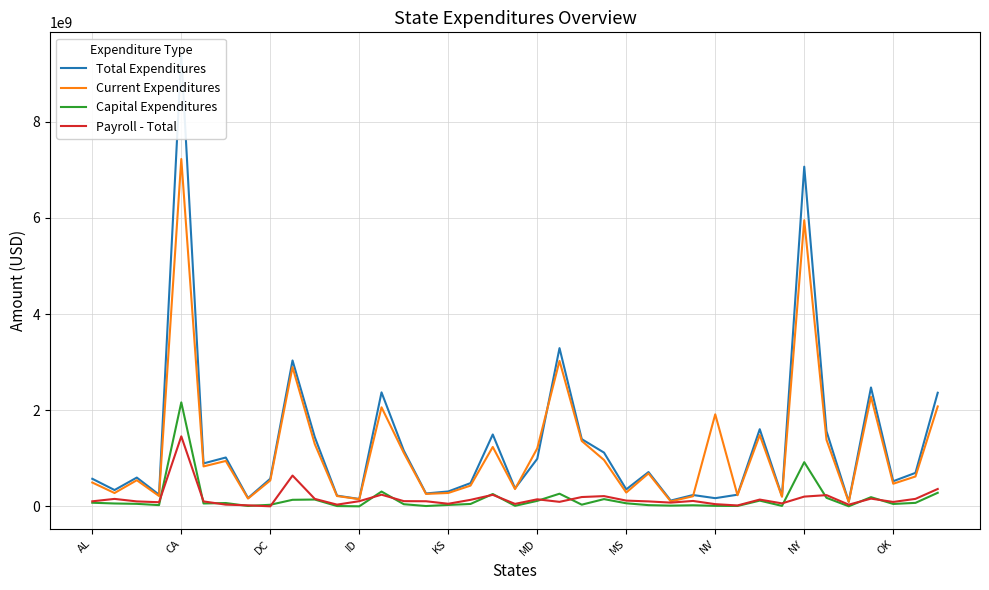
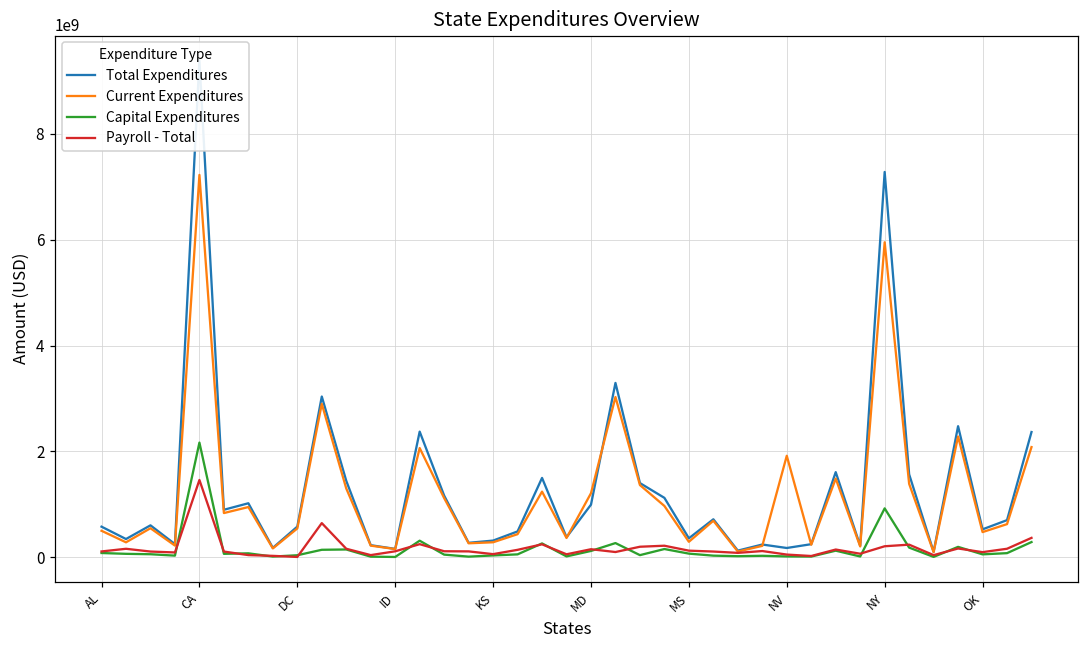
Total Expenditures, NY: 7100000000 -> 7300000000
